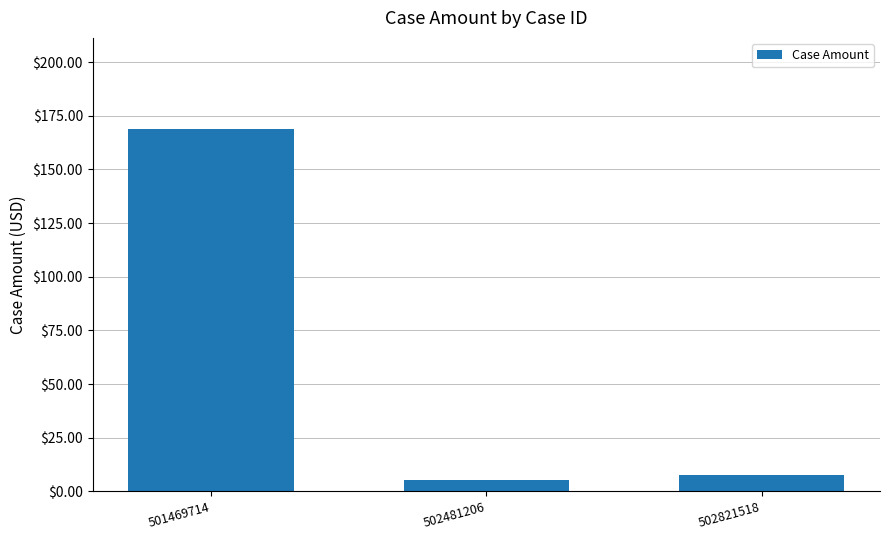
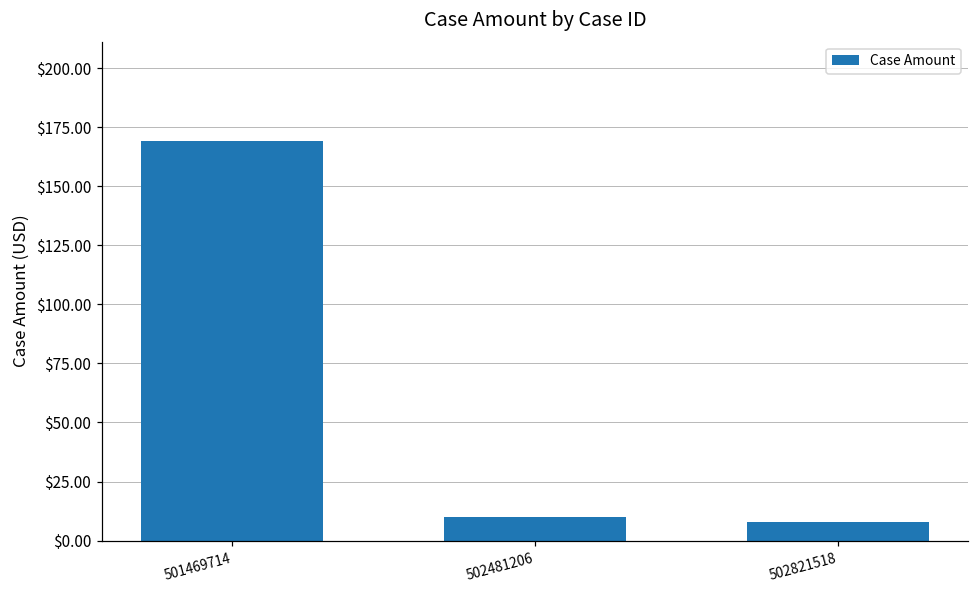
502481206: $5 -> $10
